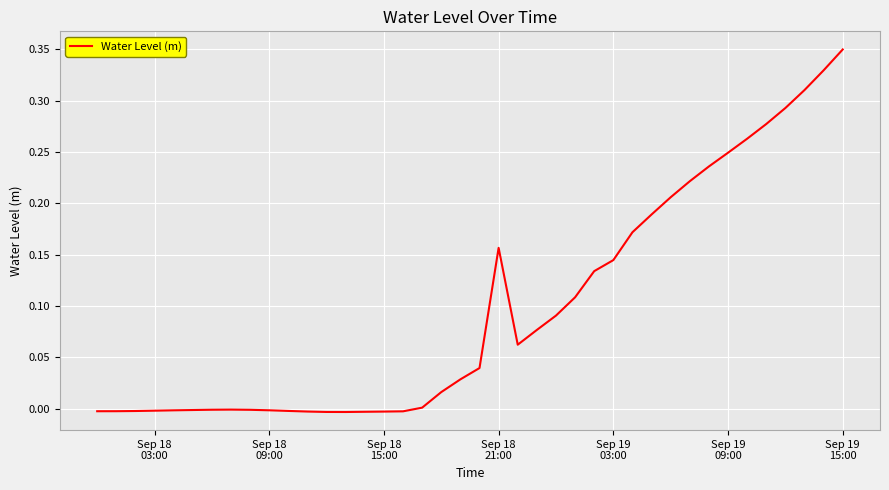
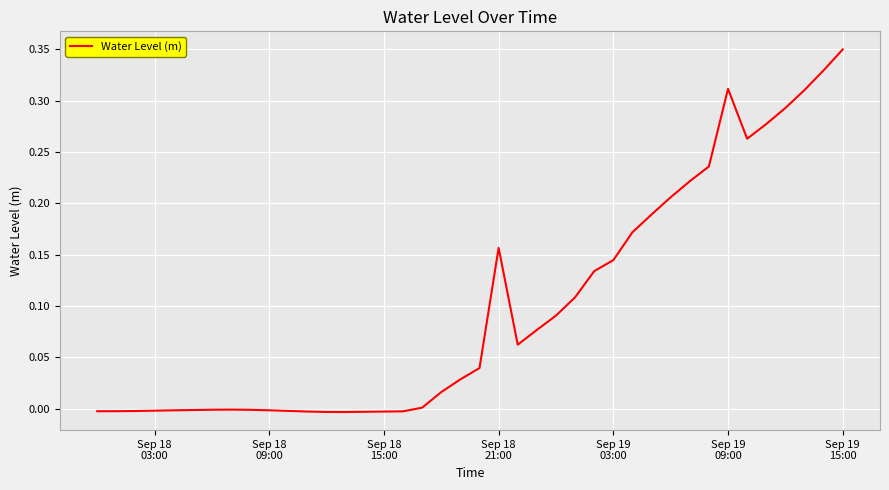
Sep 19 09:00: 0.249 -> 0.312
